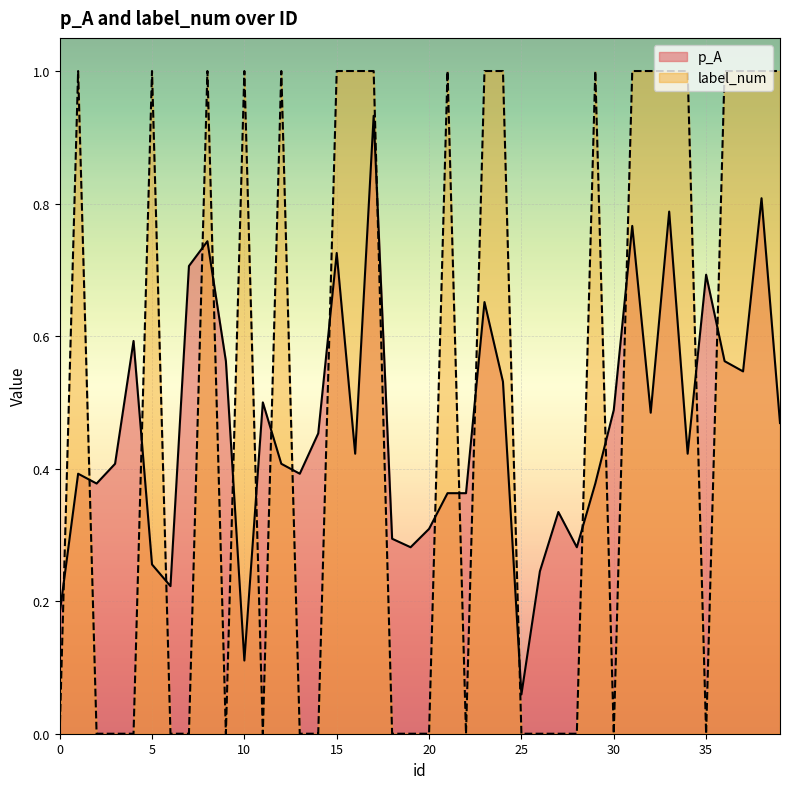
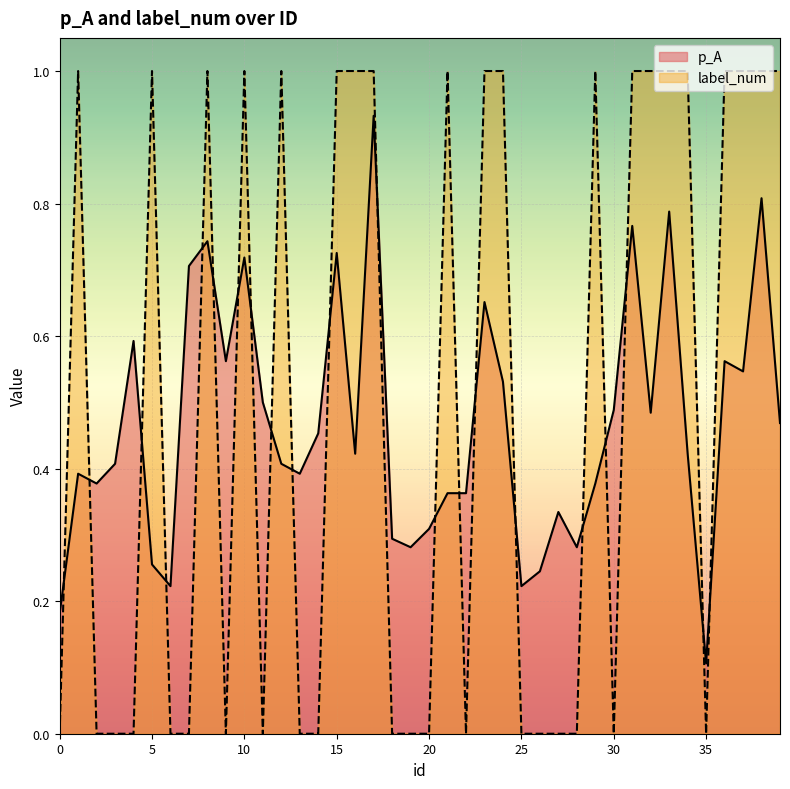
p_A, 10: 0.11 -> 0.72
p_A, 25: 0.06 -> 0.22
p_A, 35: 0.69 -> 0.11
